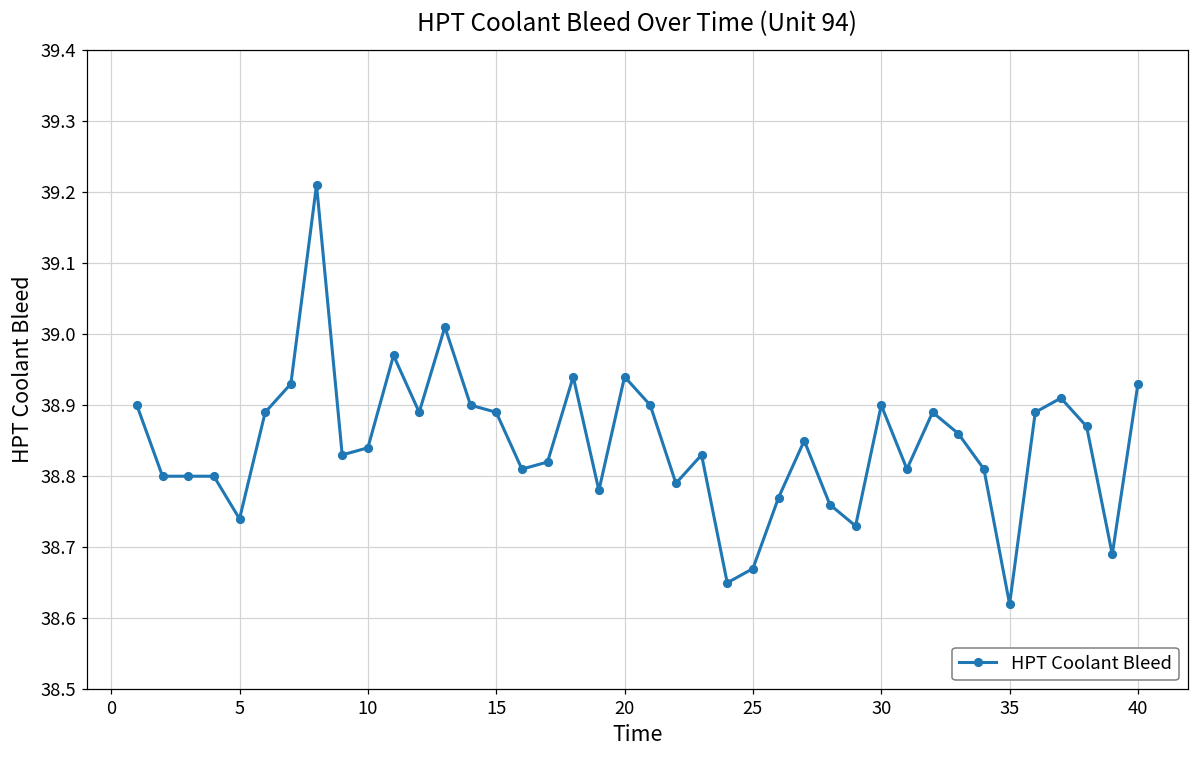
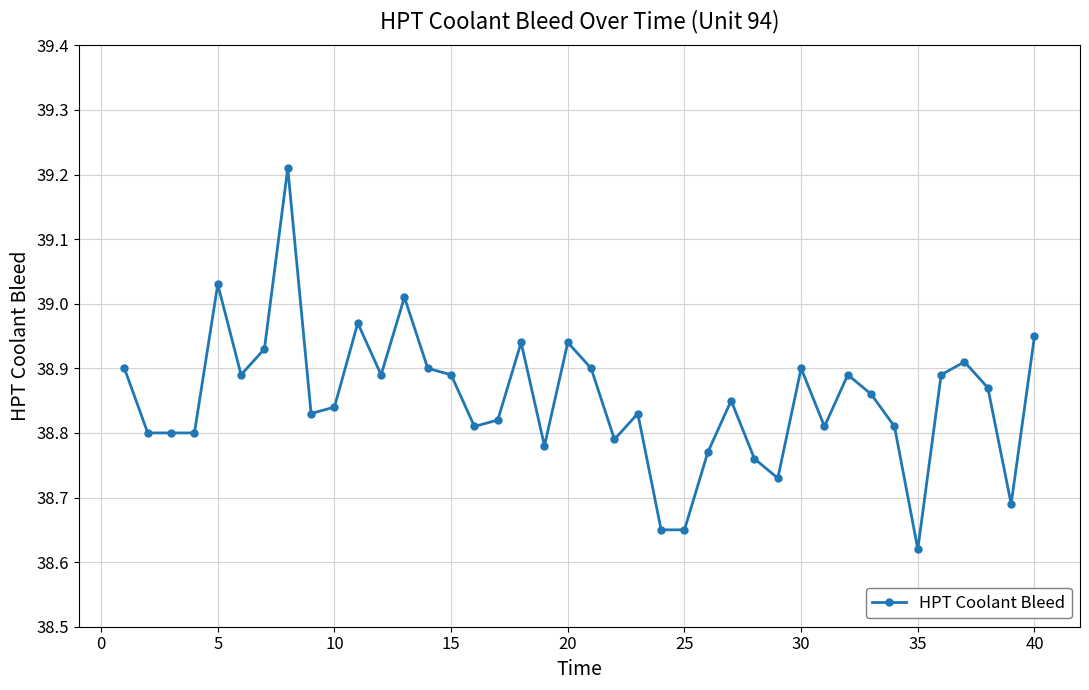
5: 38.74 -> 39.03
25: 38.67 -> 38.65
40: 38.93 -> 38.95
